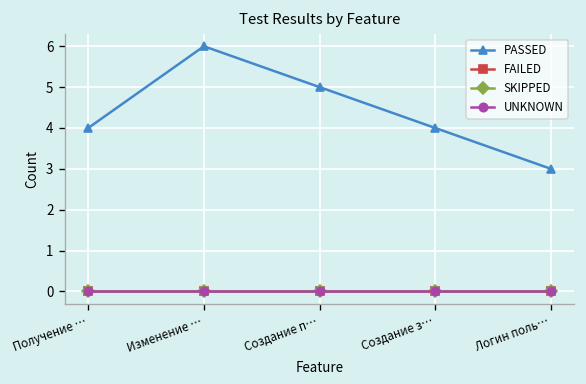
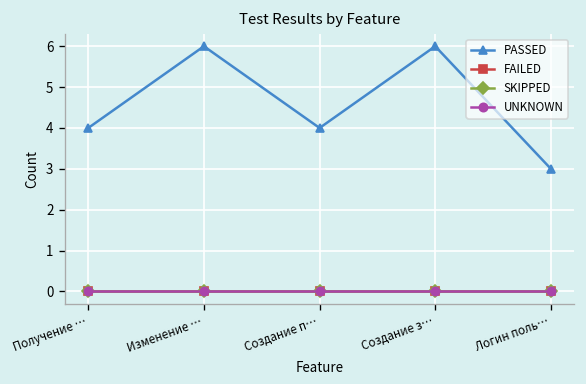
PASSED, Создание п…: 5 -> 4
PASSED, Создание з…: 4 -> 6
